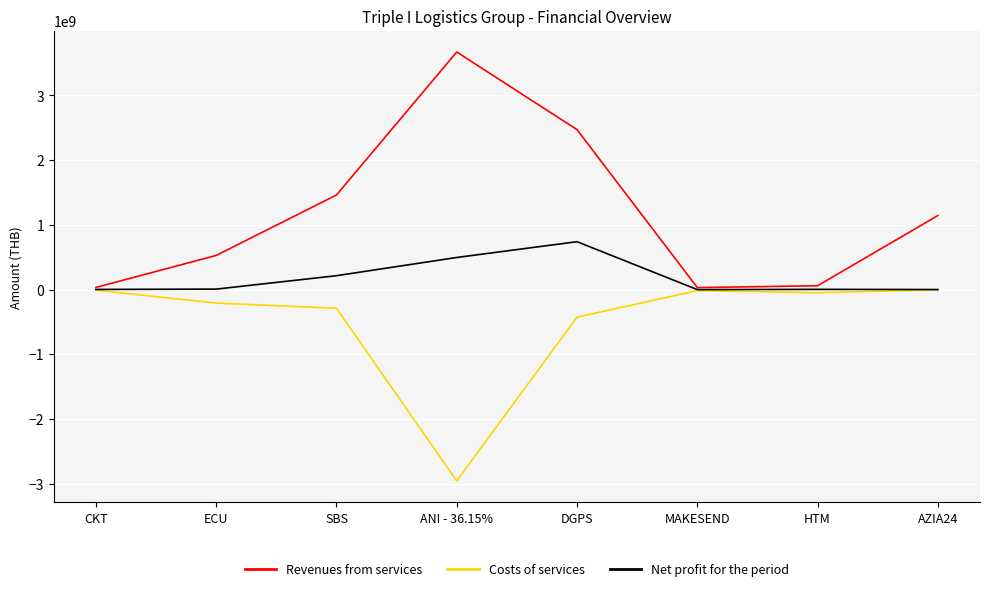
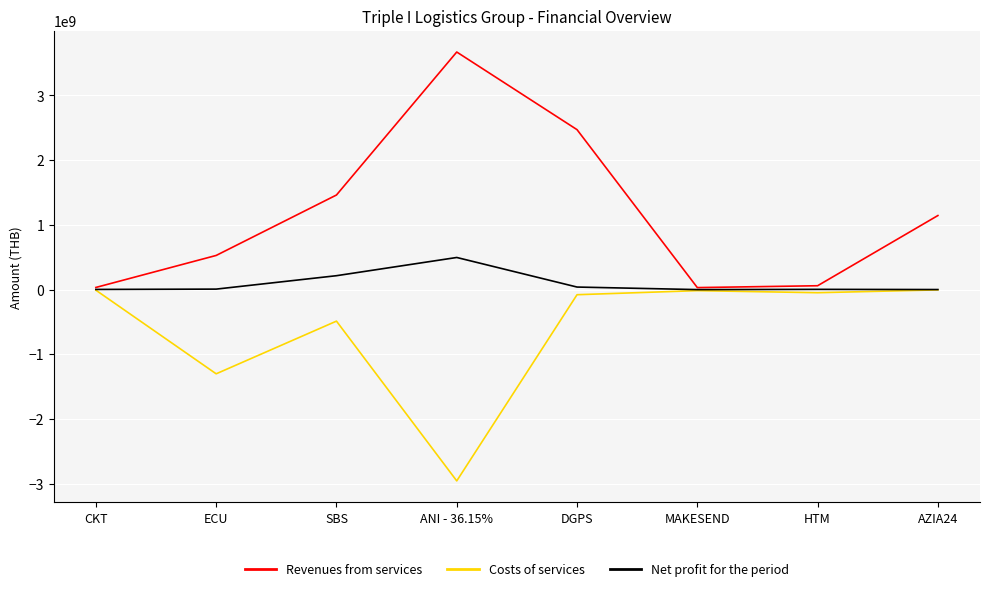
Costs of services, ECU: -200000000 -> -1300000000
Costs of services, SBS: -300000000 -> -500000000
Costs of services, DGPS: -400000000 -> -100000000
Net profit for the period, DGPS: 700000000 -> 0
